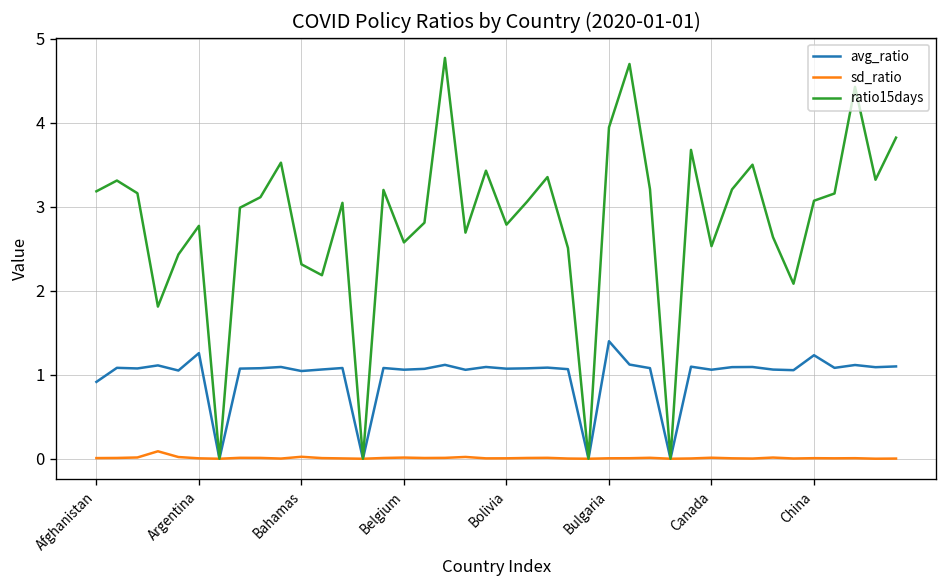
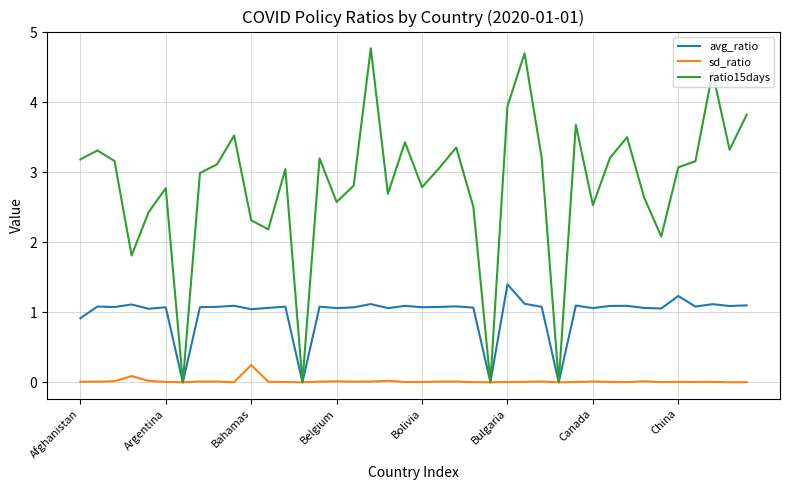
avg_ratio, Argentina: 1.3 -> 1.1
sd_ratio, Bahamas: 0.0 -> 0.2
